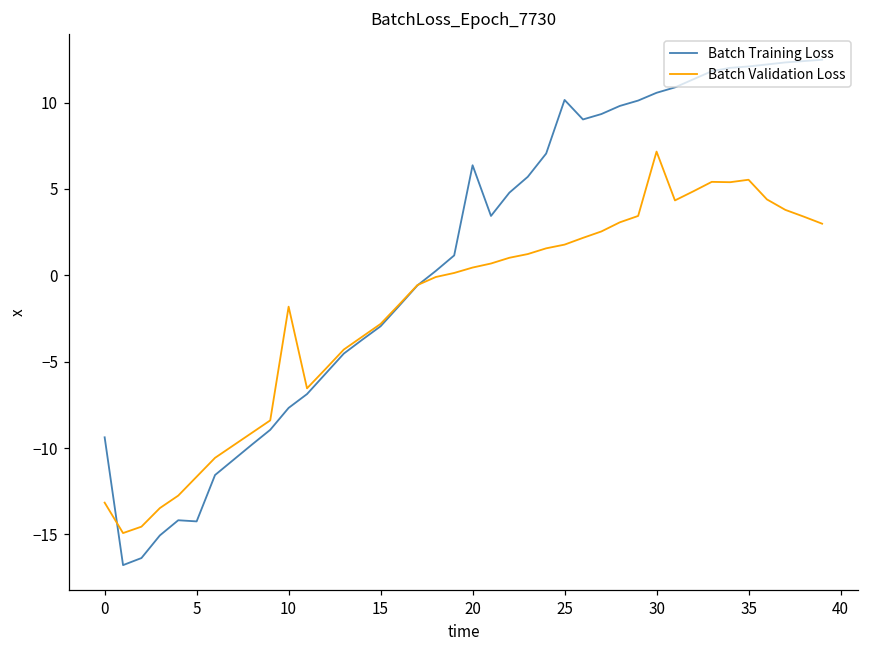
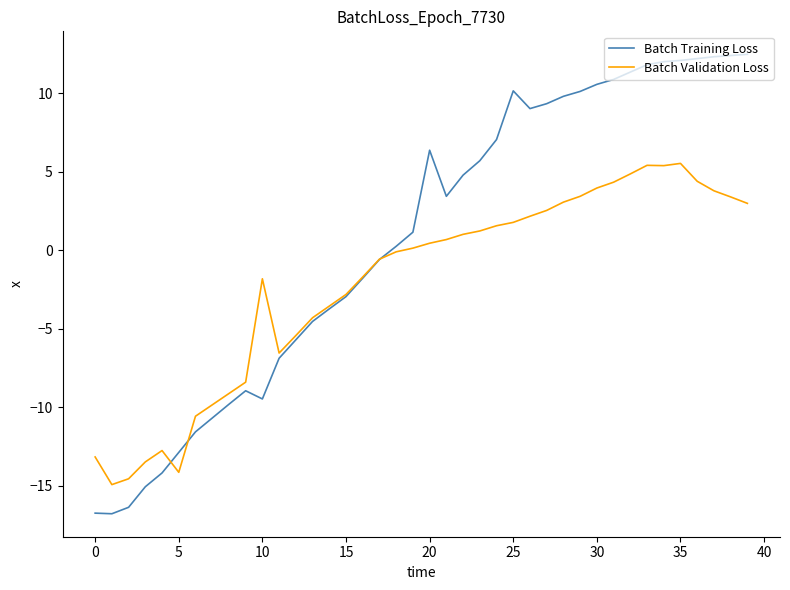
Batch Training Loss, 0: -9.4 -> -16.7
Batch Training Loss, 5: -14.2 -> -12.9
Batch Validation Loss, 5: -11.7 -> -14.1
Batch Training Loss, 10: -7.7 -> -9.5
Batch Validation Loss, 30: 7.2 -> 4.0
